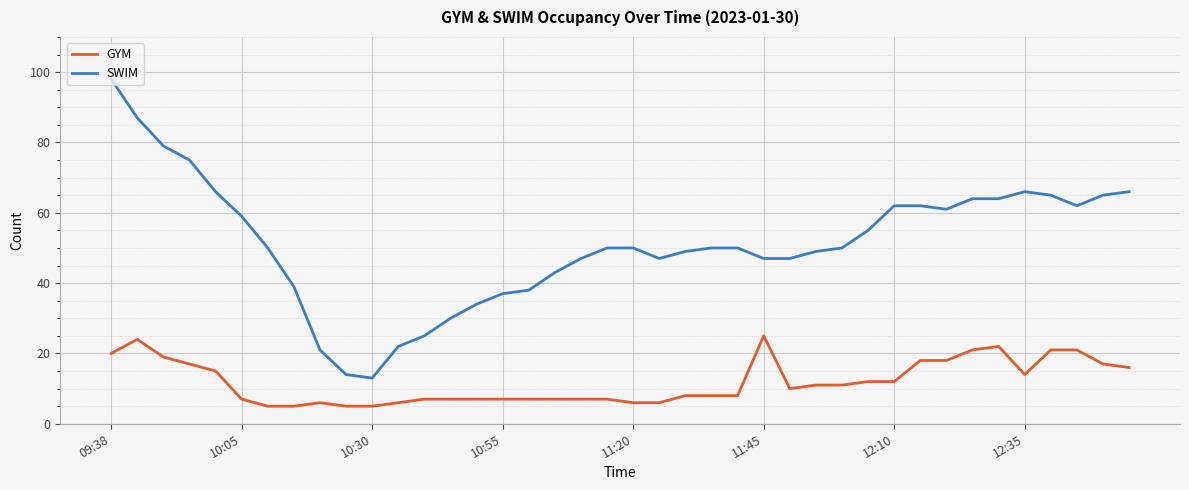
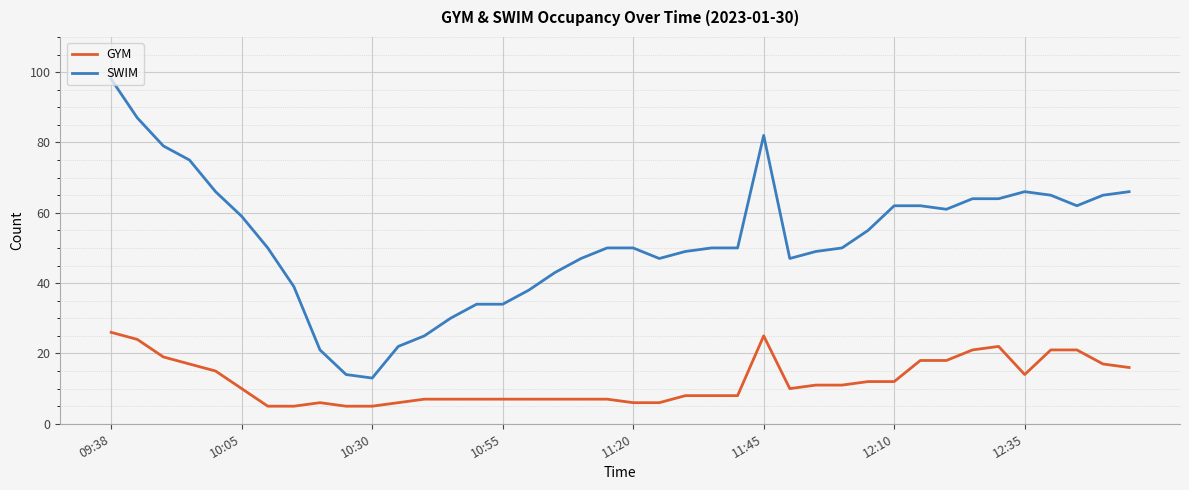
GYM, 09:38: 20 -> 26
GYM, 10:05: 7 -> 10
SWIM, 10:55: 37 -> 34
SWIM, 11:45: 47 -> 82
